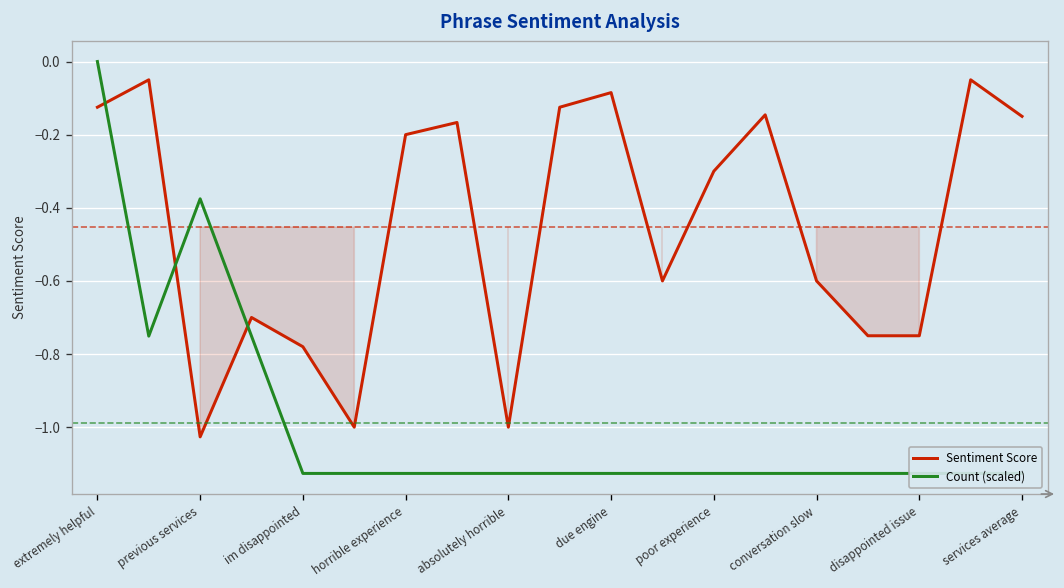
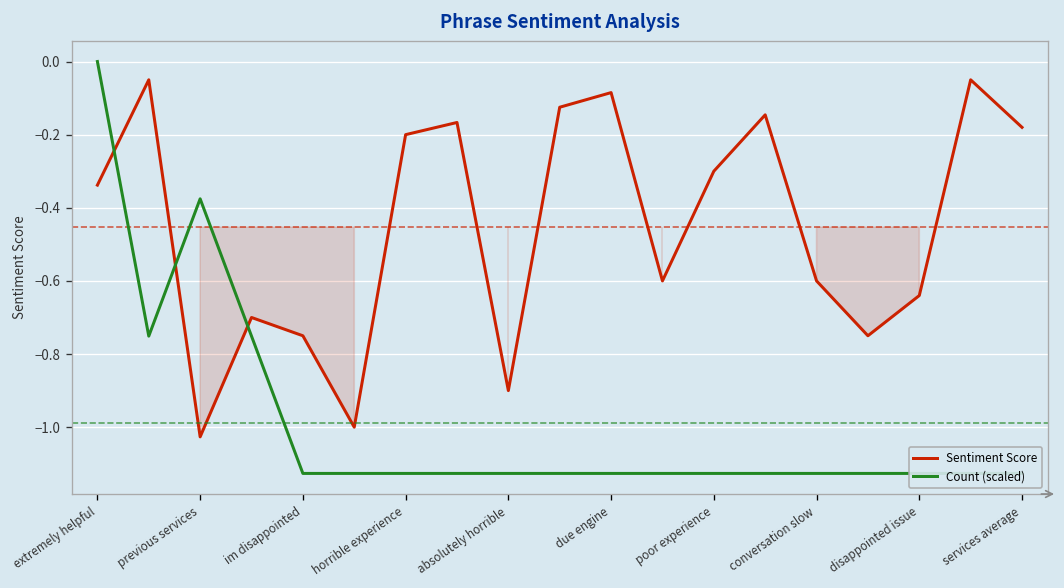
Sentiment Score, extremely helpful: -0.13 -> -0.34
Sentiment Score, im disappointed: -0.78 -> -0.75
Sentiment Score, absolutely horrible: -1.0 -> -0.9
Sentiment Score, disappointed issue: -0.75 -> -0.64
Sentiment Score, services average: -0.15 -> -0.18
